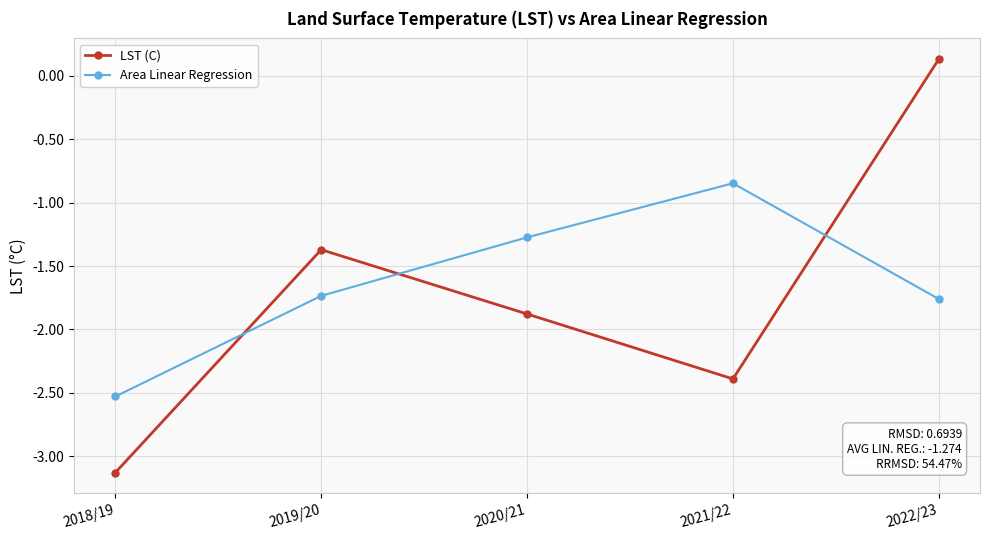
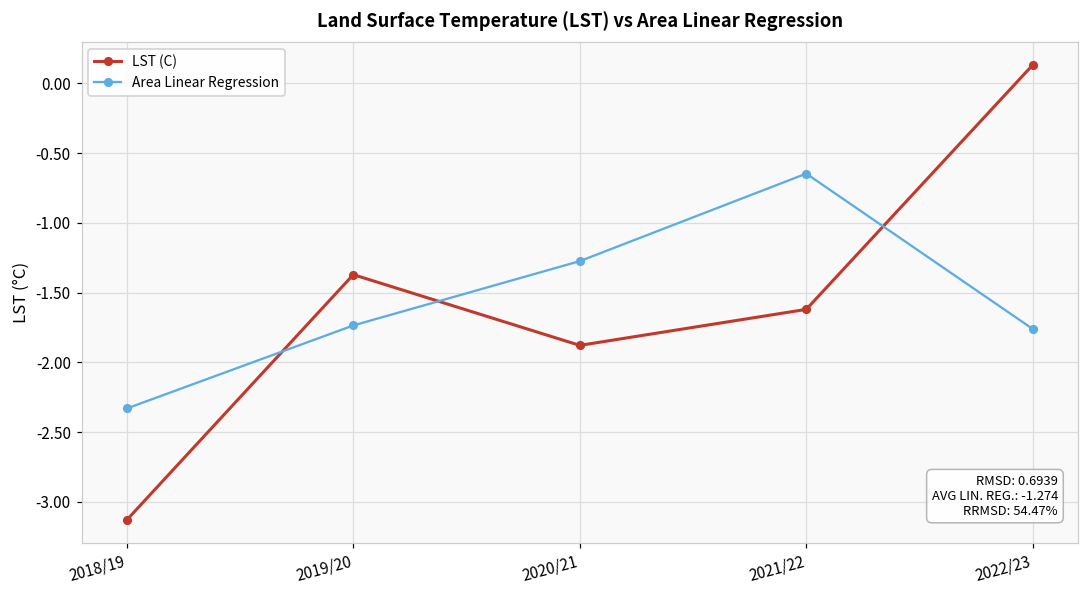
Area Linear Regression, 2018/19: -2.53 -> -2.33
LST (C), 2021/22: -2.39 -> -1.62
Area Linear Regression, 2021/22: -0.85 -> -0.65
